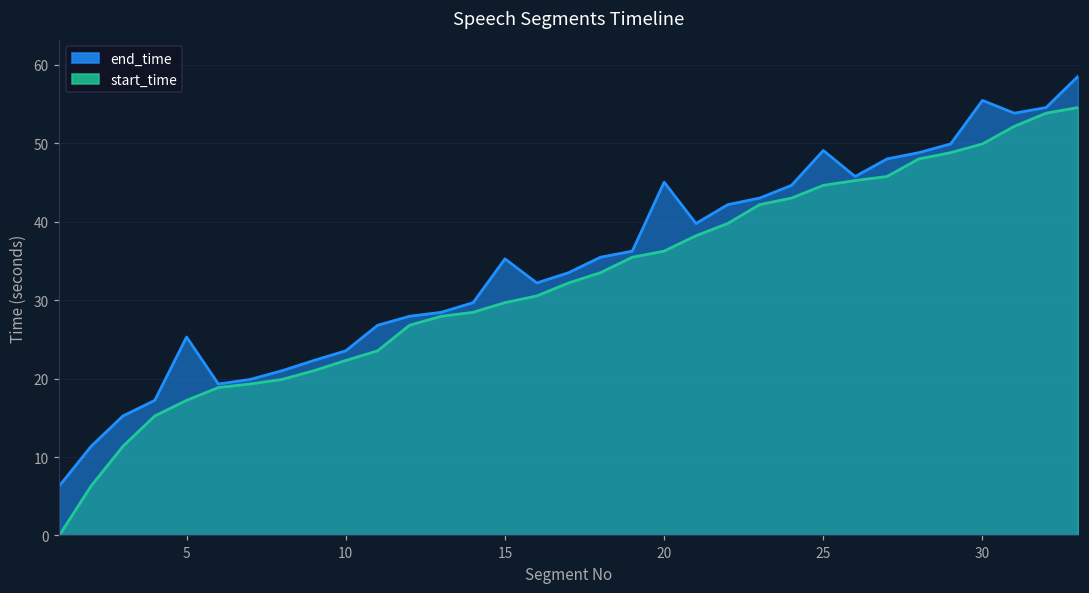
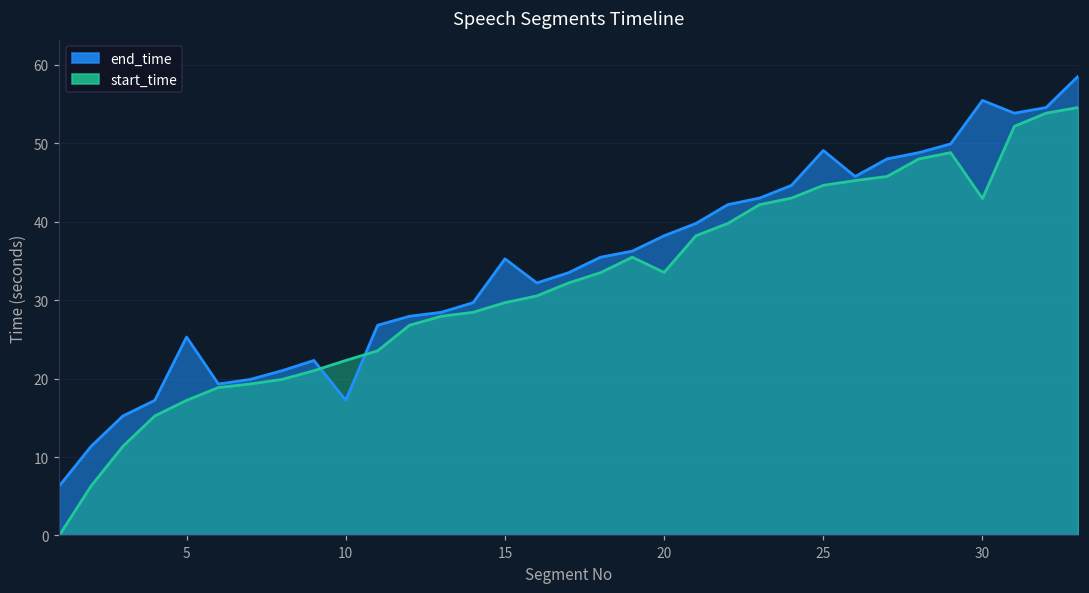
end_time, 10: 24 -> 17
end_time, 20: 45 -> 38
start_time, 20: 36 -> 34
start_time, 30: 50 -> 43
